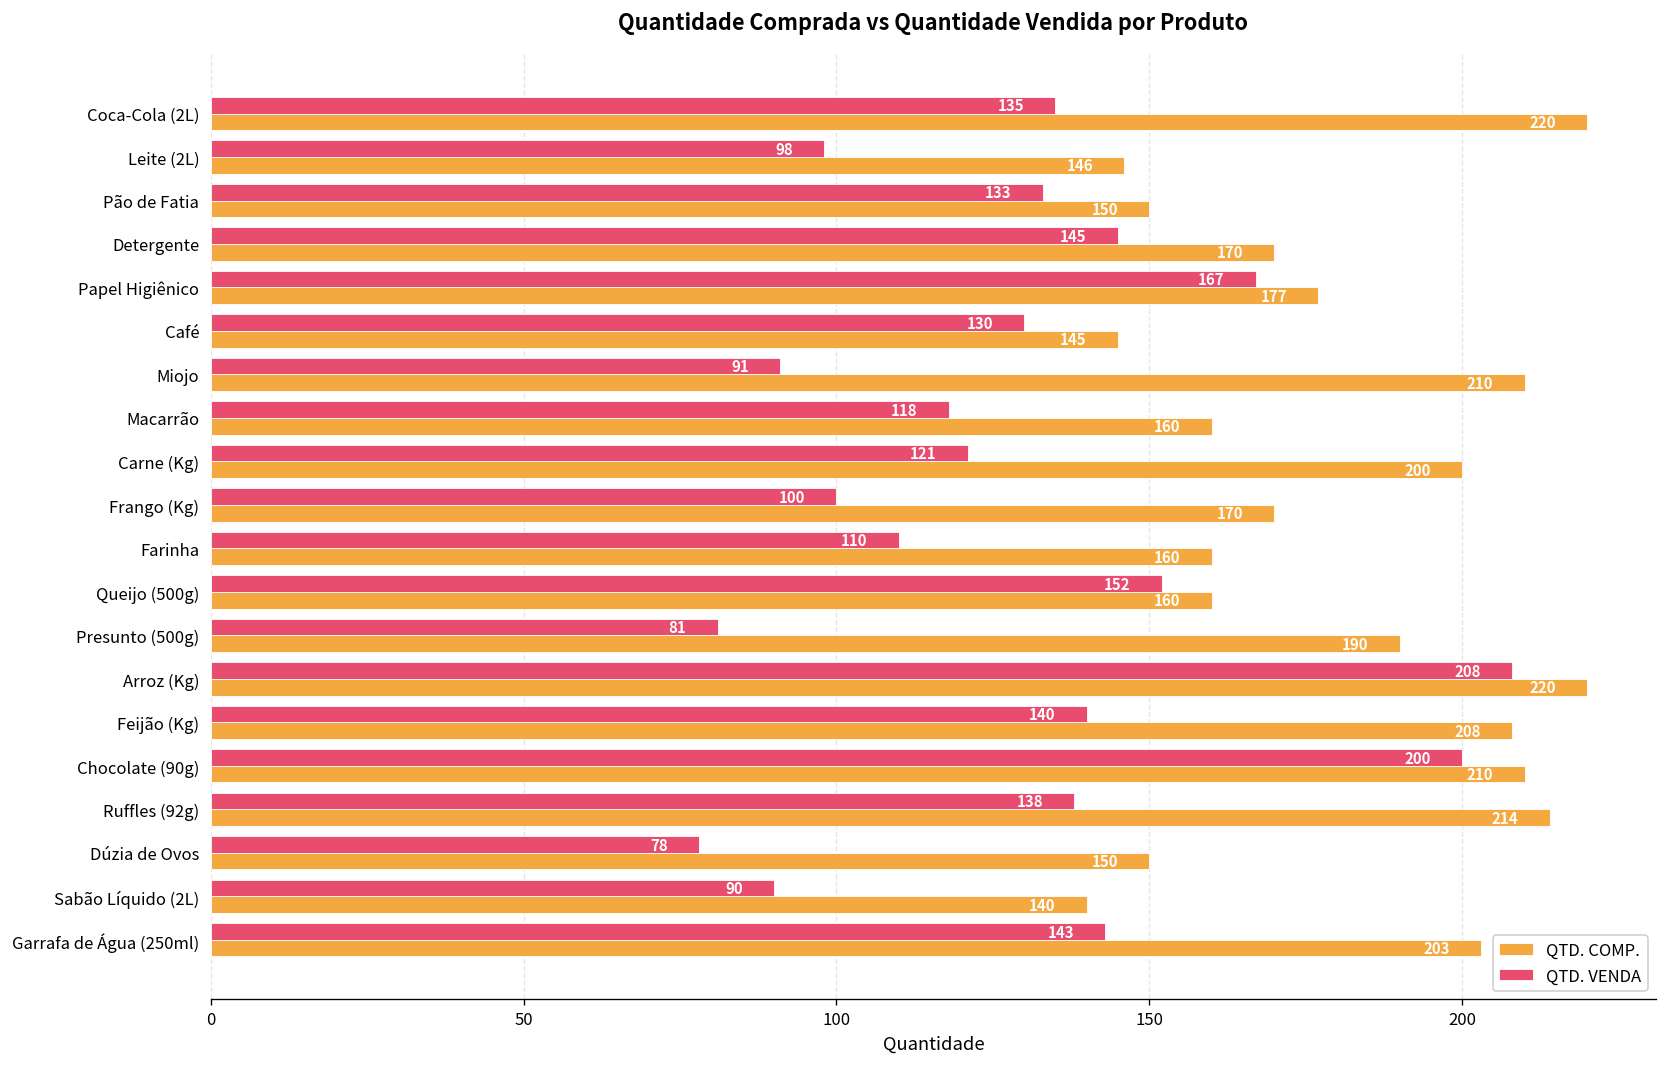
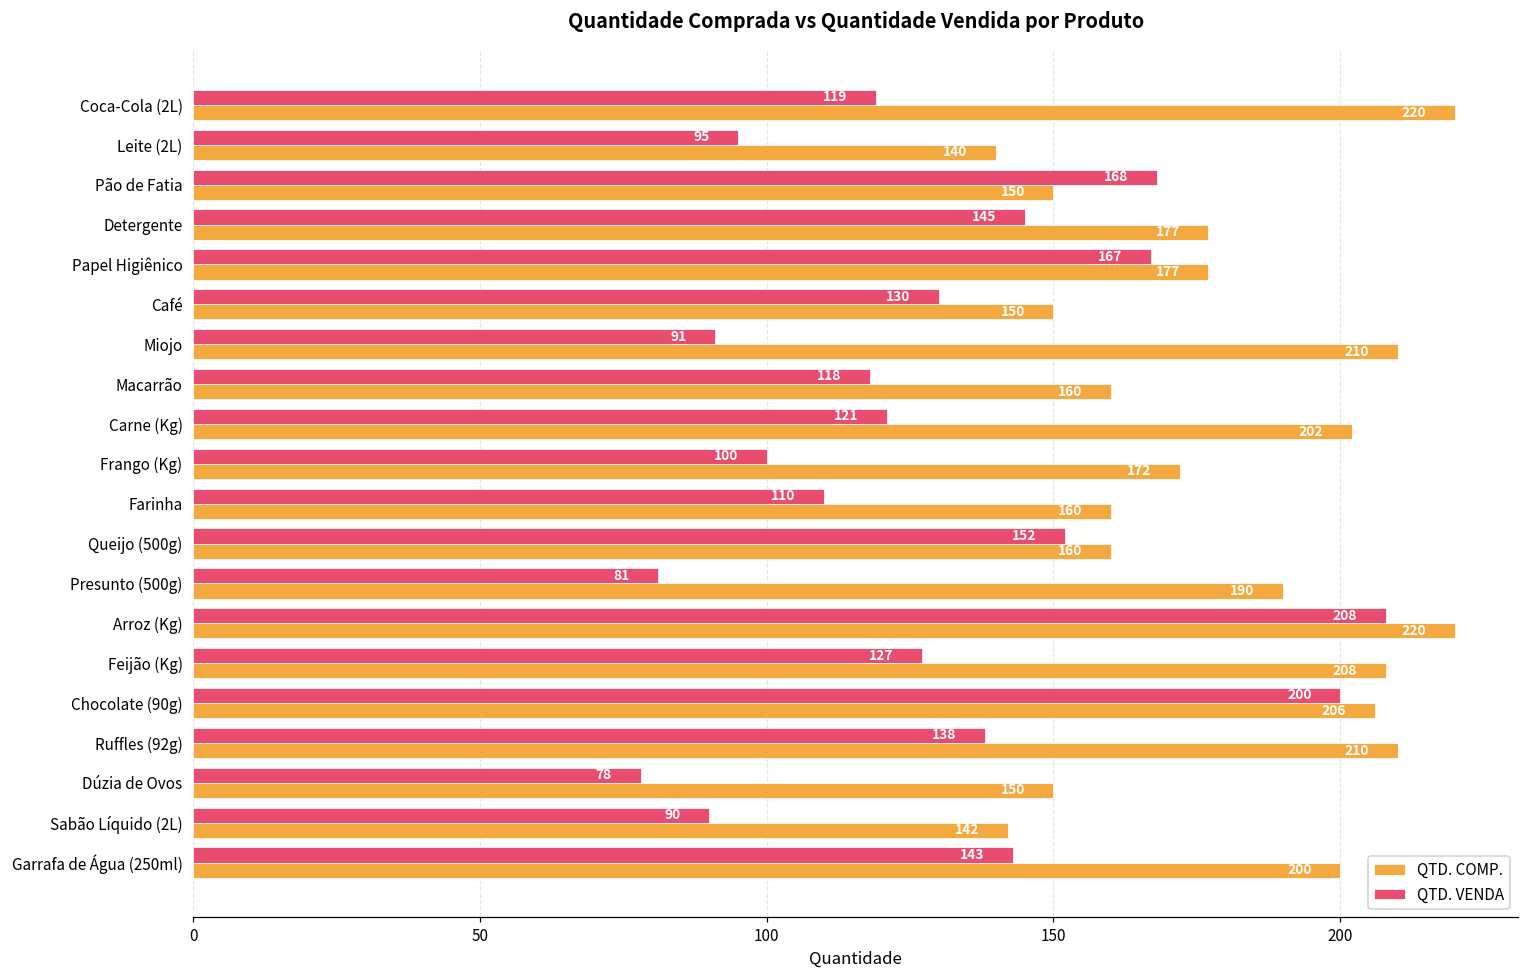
QTD. VENDA, Coca-Cola (2L): 135 -> 119
QTD. VENDA, Leite (2L): 98 -> 95
QTD. COMP., Leite (2L): 146 -> 140
QTD. VENDA, Pão de Fatia: 133 -> 168
QTD. COMP., Detergente: 170 -> 177
QTD. COMP., Café: 145 -> 150
QTD. COMP., Carne (Kg): 200 -> 202
QTD. COMP., Frango (Kg): 170 -> 172
QTD. VENDA, Feijão (Kg): 140 -> 127
QTD. COMP., Chocolate (90g): 210 -> 206
QTD. COMP., Ruffles (92g): 214 -> 210
QTD. COMP., Sabão Líquido (2L): 140 -> 142
QTD. COMP., Garrafa de Água (250ml): 203 -> 200
